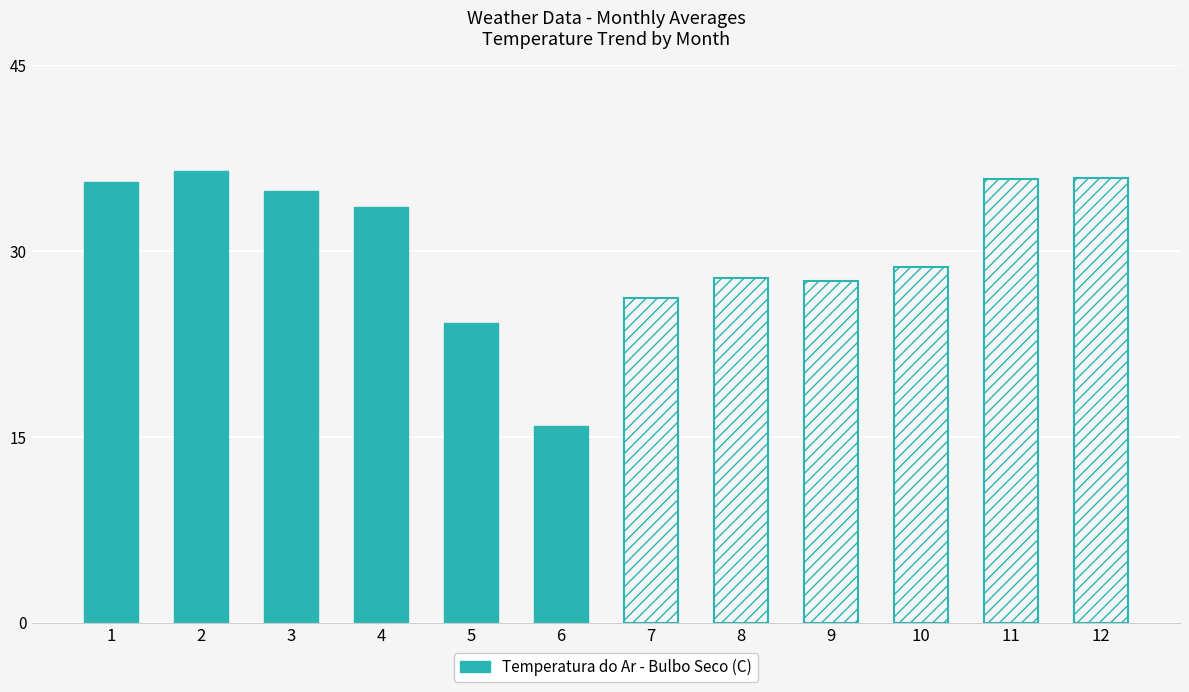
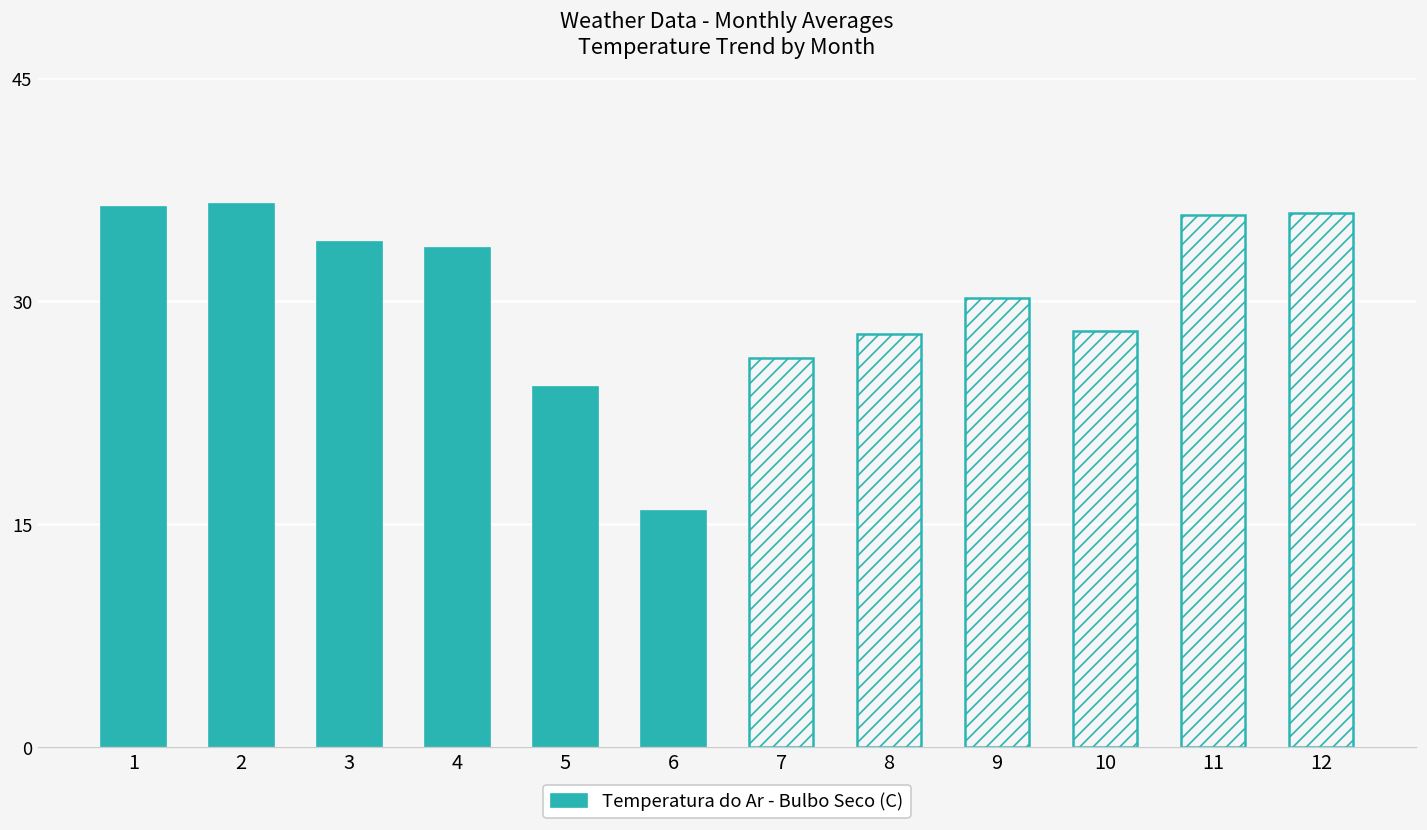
1: 35.6 -> 36.3
3: 34.9 -> 34.0
9: 27.6 -> 30.2
10: 28.7 -> 28.0
